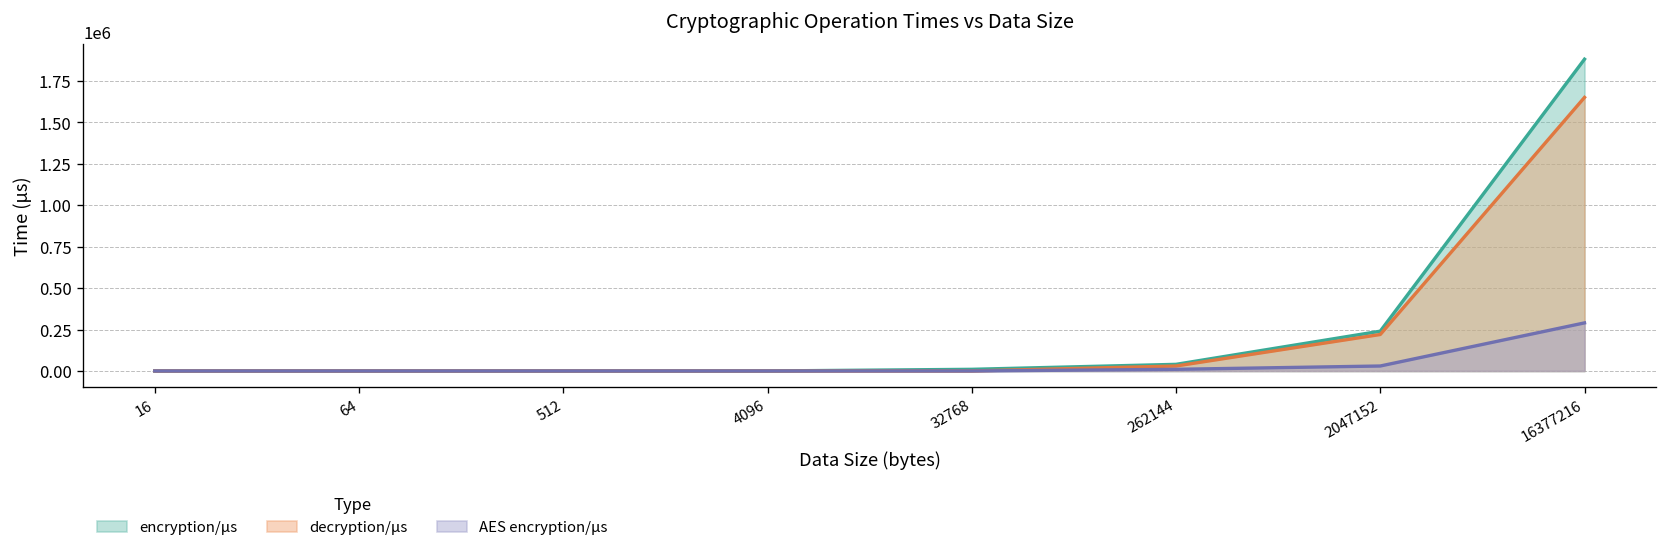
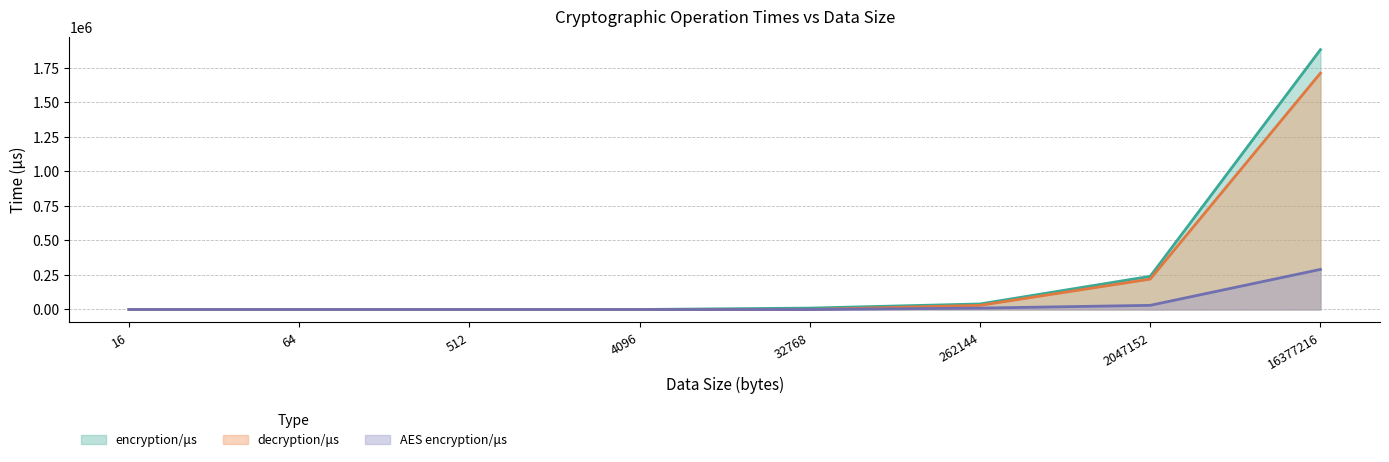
decryption/μs, 16377216: 1650000 -> 1710000
